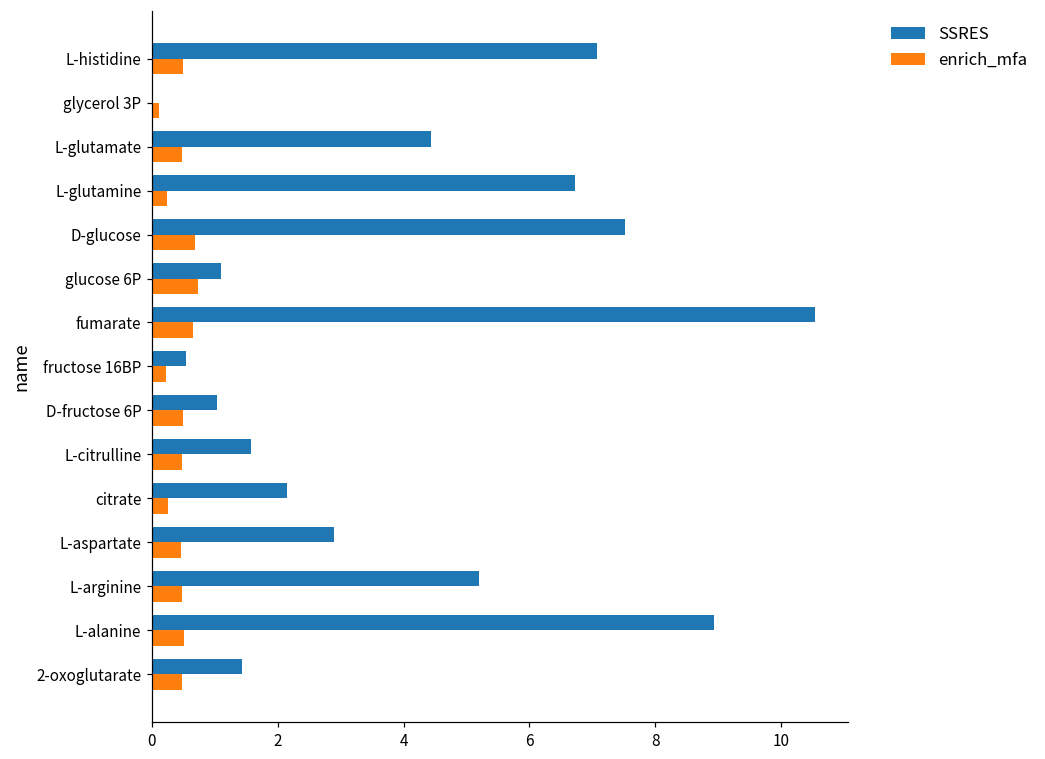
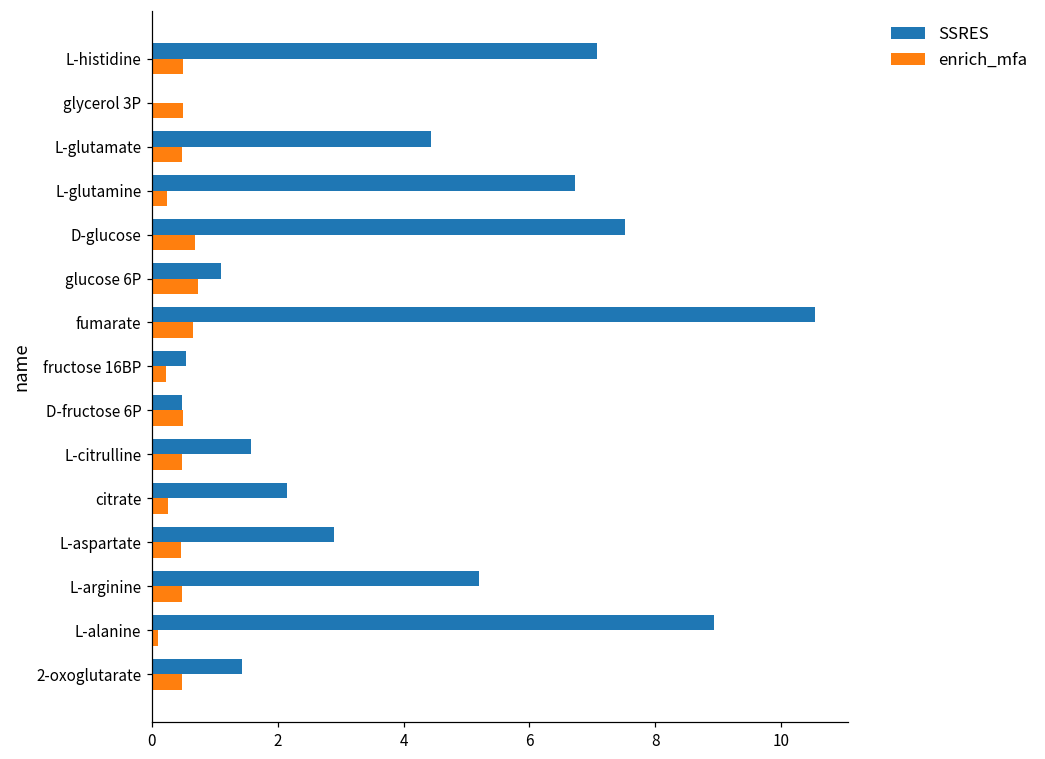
enrich_mfa, glycerol 3P: 0.1 -> 0.5
SSRES, D-fructose 6P: 1.0 -> 0.5
enrich_mfa, L-alanine: 0.5 -> 0.1
